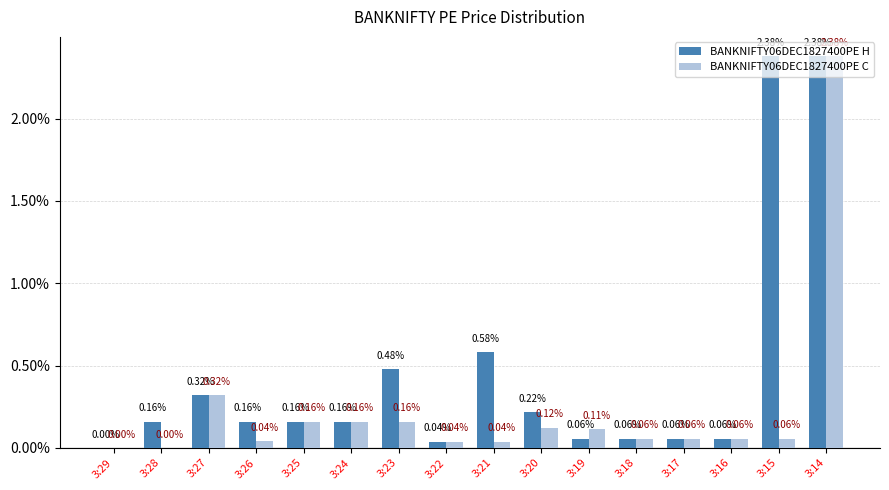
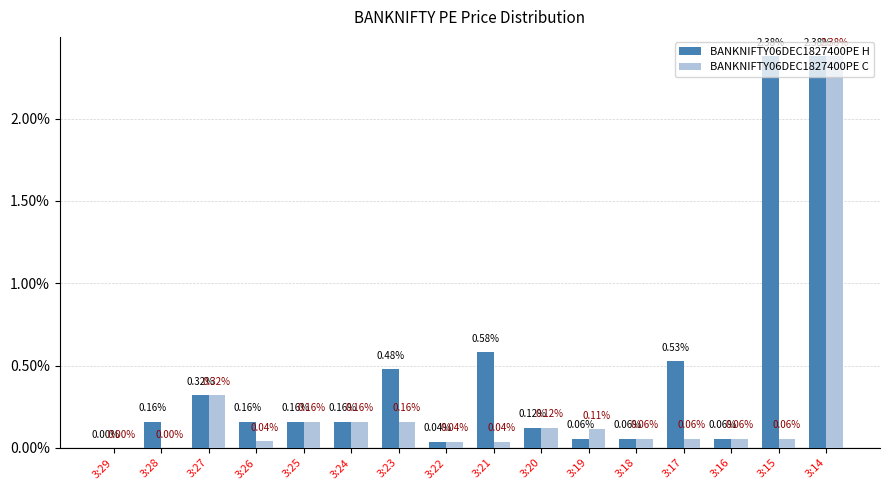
BANKNIFTY06DEC1827400PE H, 3:20: 0.22% -> 0.12%
BANKNIFTY06DEC1827400PE H, 3:17: 0.06% -> 0.53%
